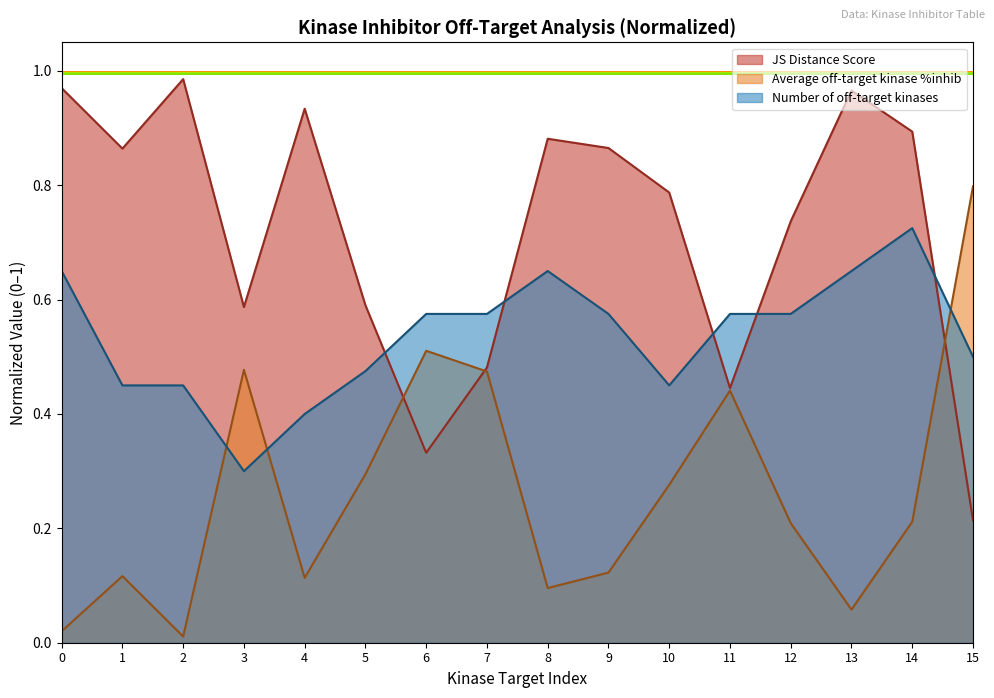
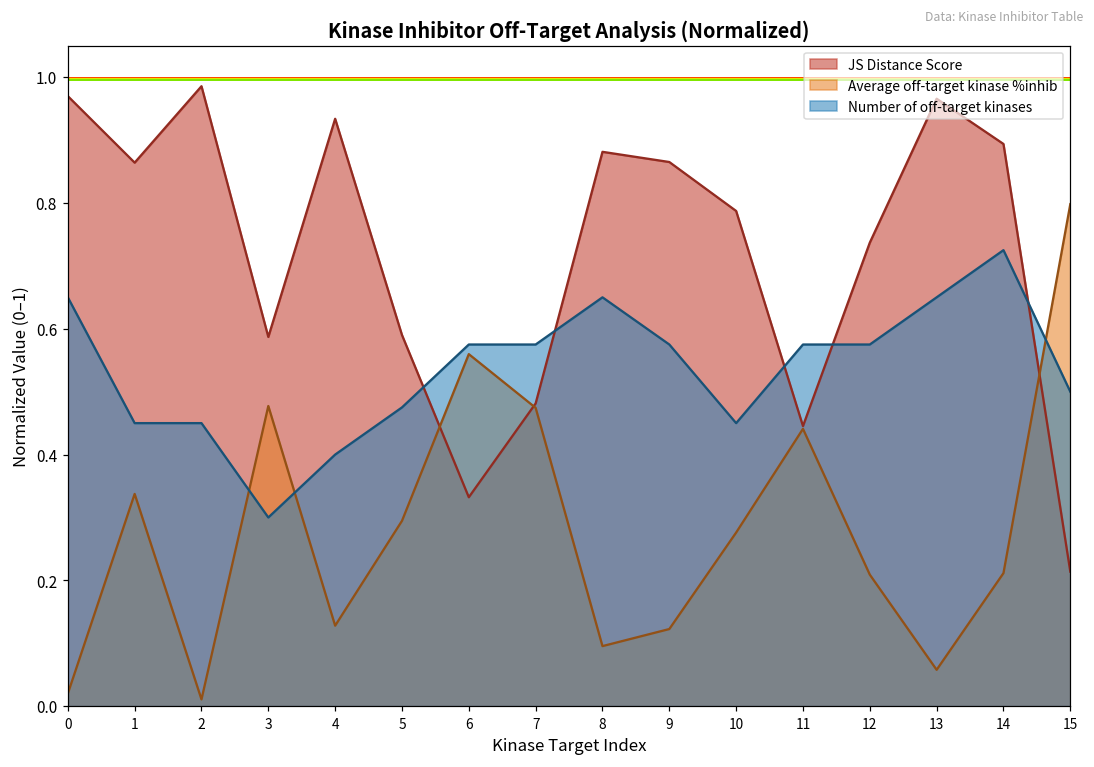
Average off-target kinase %inhib, 1: 0.12 -> 0.34
Average off-target kinase %inhib, 4: 0.11 -> 0.13
Average off-target kinase %inhib, 6: 0.51 -> 0.56
